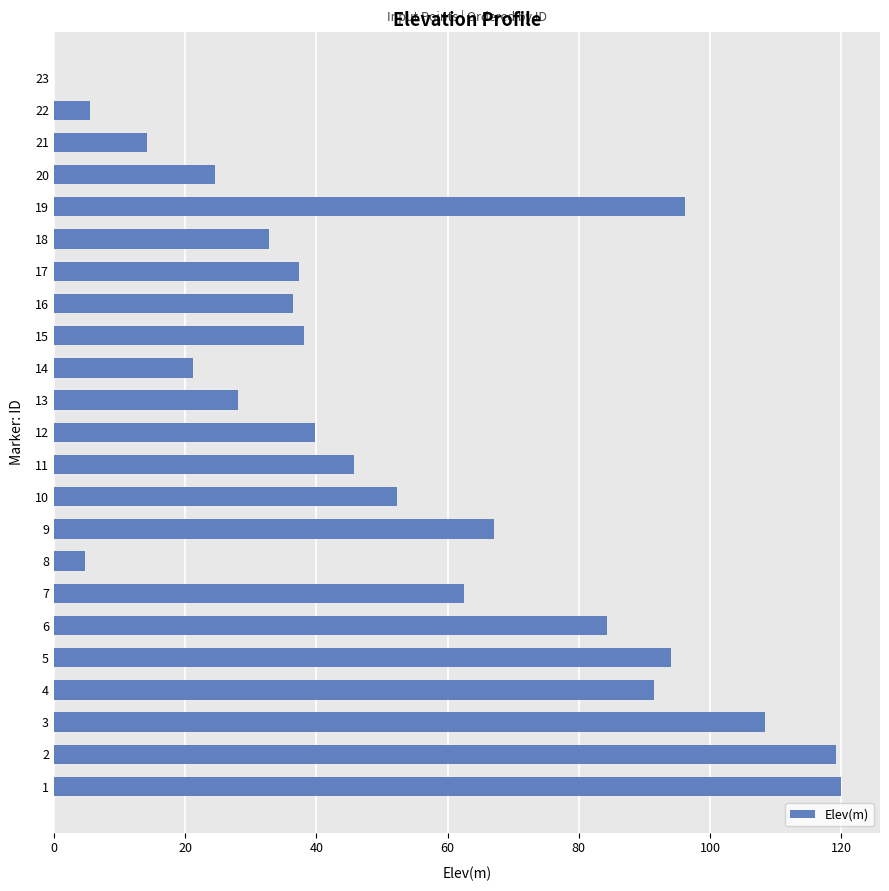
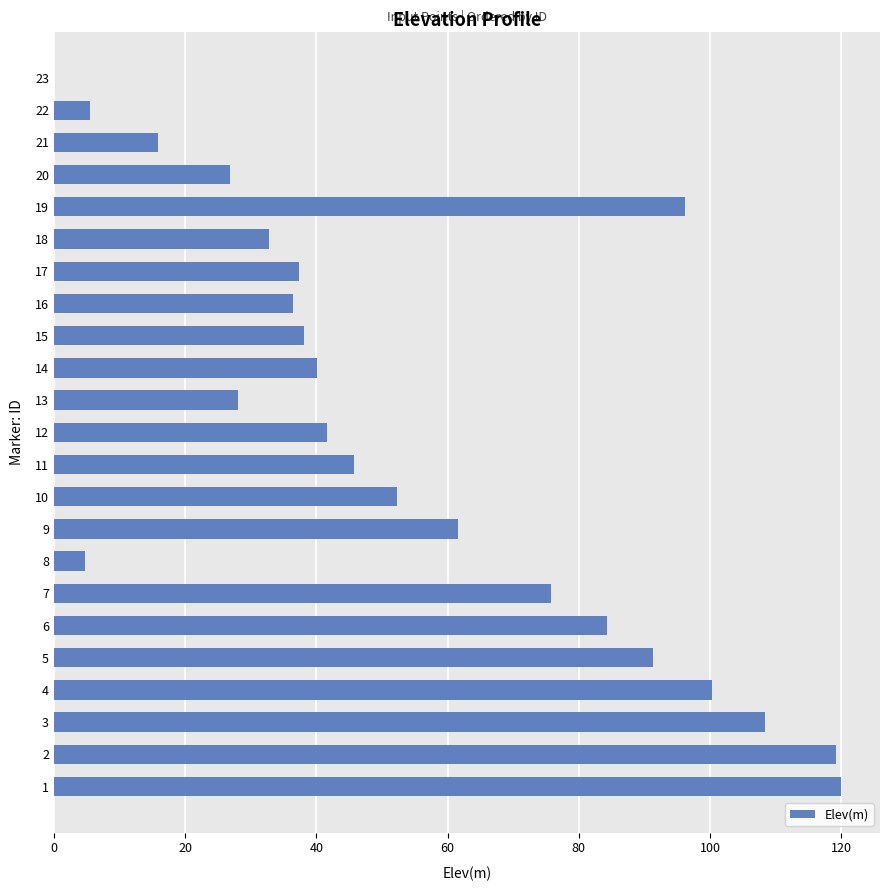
21: 14 -> 16
20: 25 -> 27
14: 21 -> 40
12: 40 -> 42
9: 67 -> 62
7: 62 -> 76
5: 94 -> 91
4: 92 -> 100
